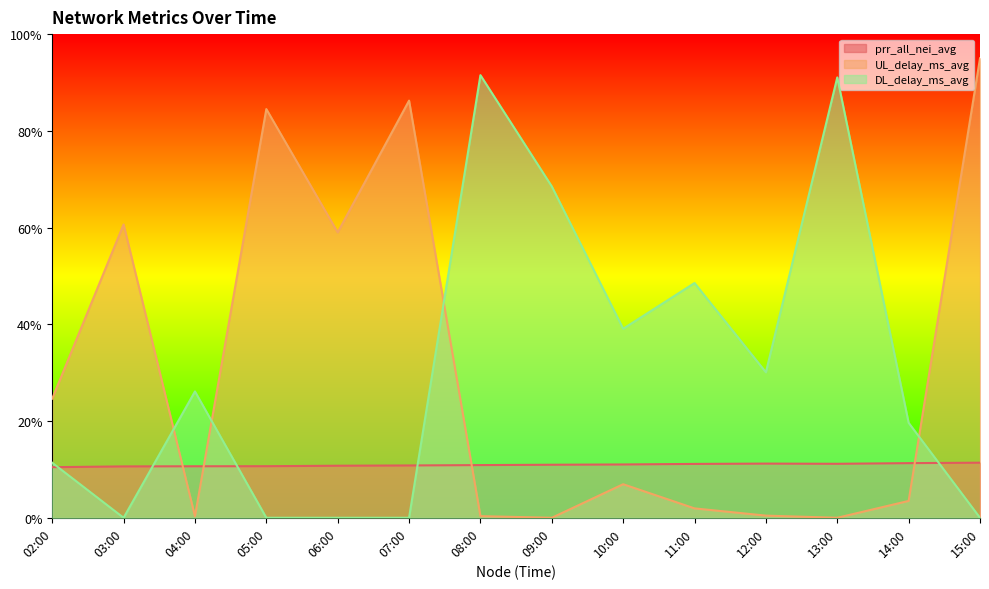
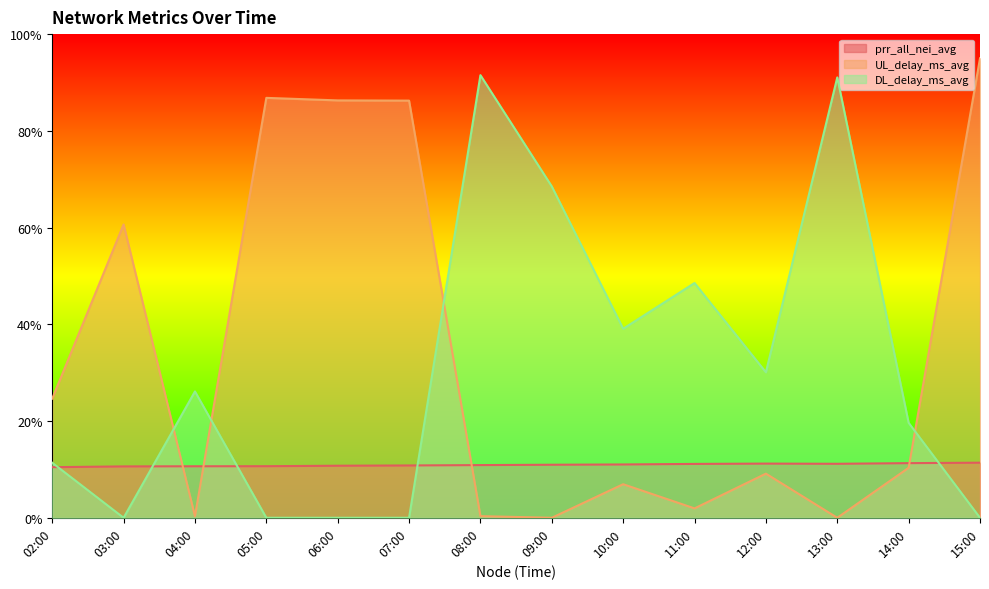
UL_delay_ms_avg, 05:00: 85% -> 87%
UL_delay_ms_avg, 06:00: 59% -> 86%
UL_delay_ms_avg, 12:00: 0% -> 9%
UL_delay_ms_avg, 14:00: 3% -> 10%
